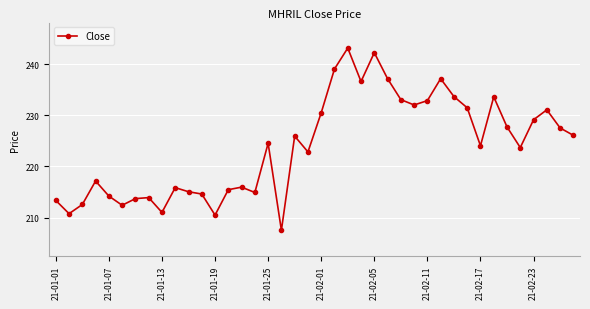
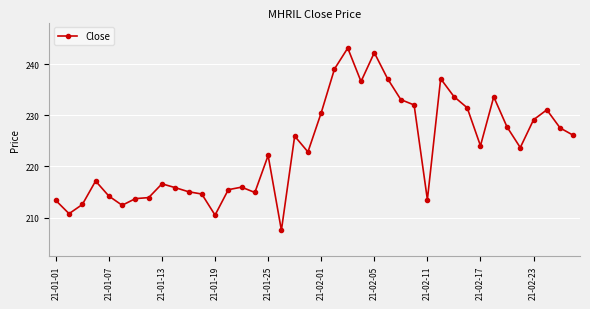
21-01-13: 211 -> 217
21-01-25: 225 -> 222
21-02-11: 233 -> 214
